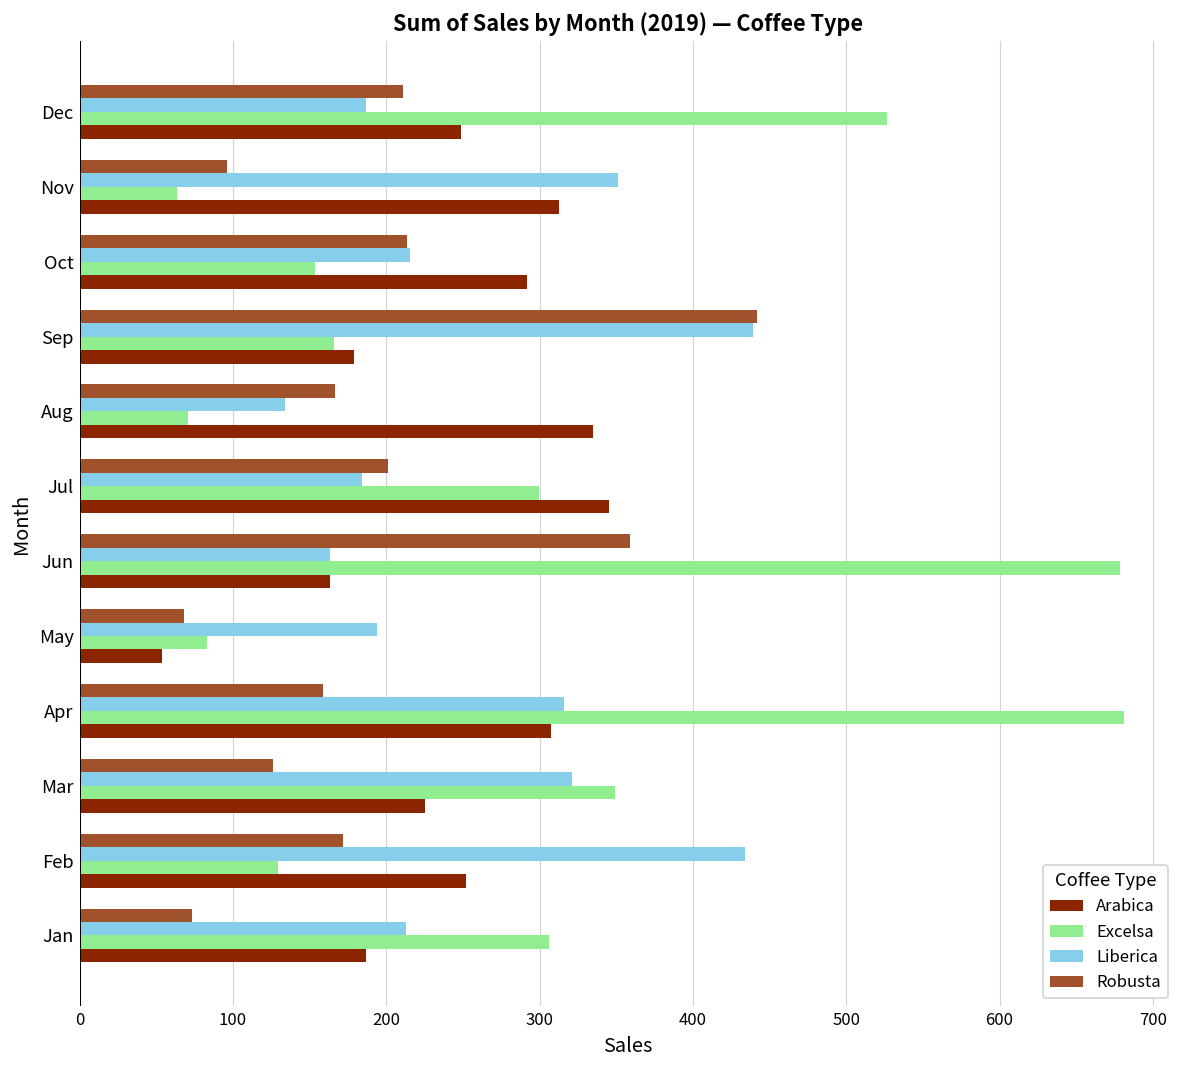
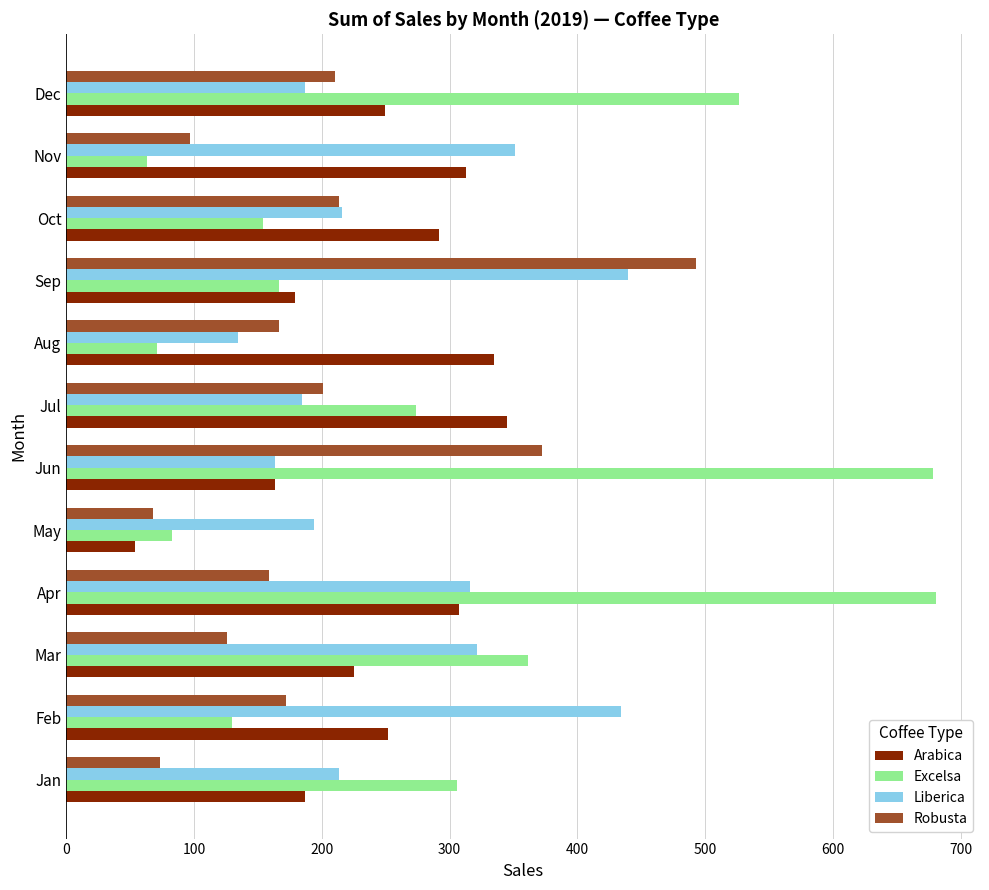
Robusta, Sep: 442 -> 493
Excelsa, Jul: 299 -> 274
Robusta, Jun: 359 -> 372
Excelsa, Mar: 349 -> 361
